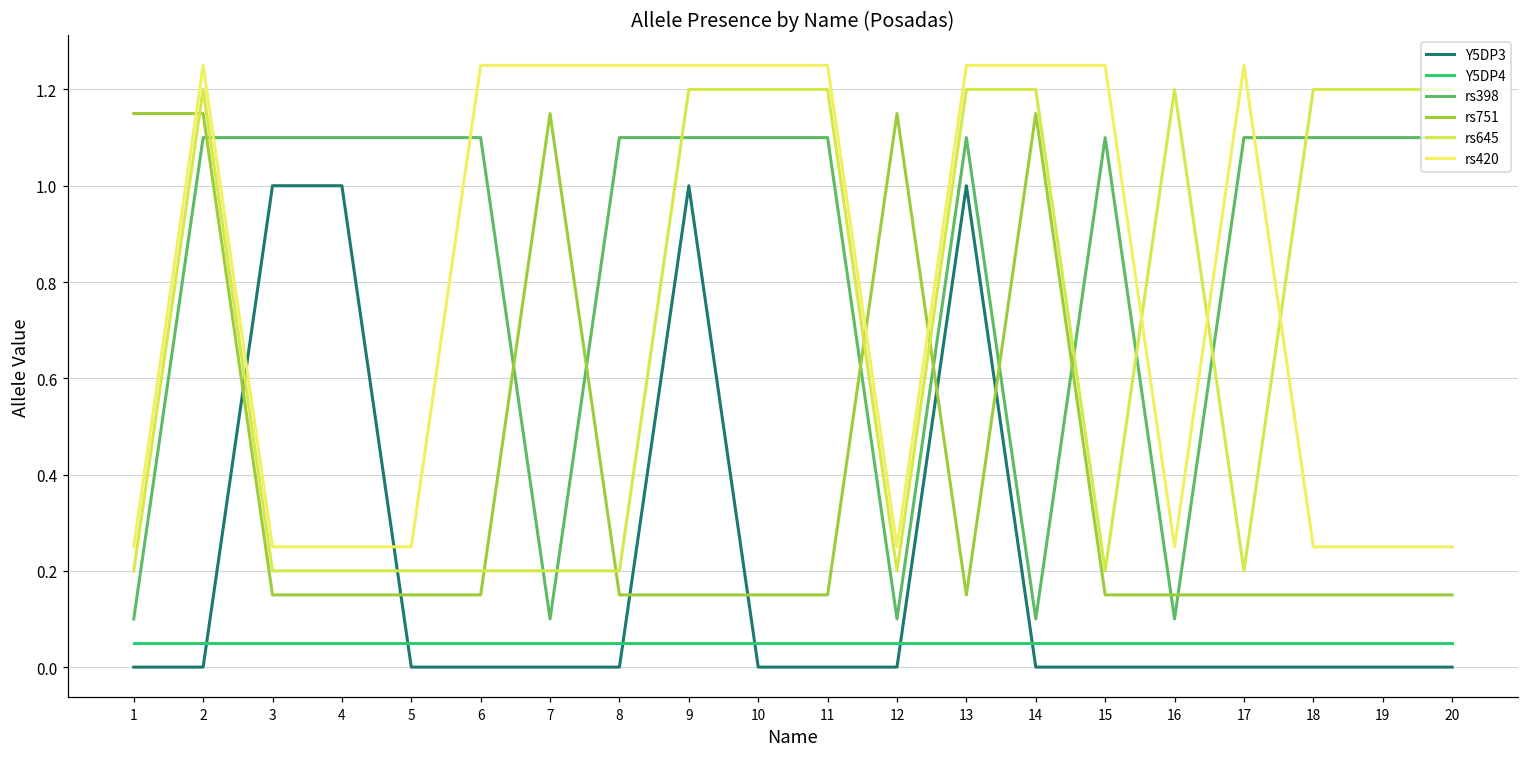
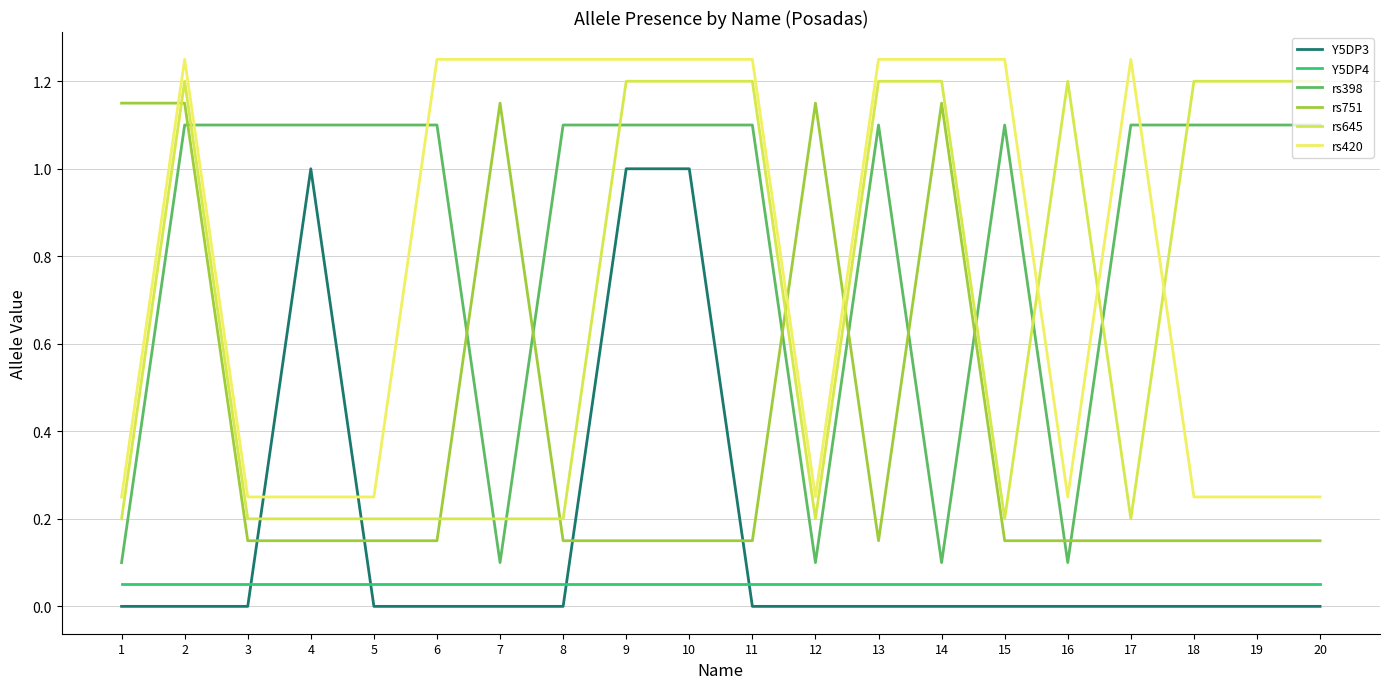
Y5DP3, 3: 1 -> 0
Y5DP3, 10: 0 -> 1
Y5DP3, 13: 1 -> 0
